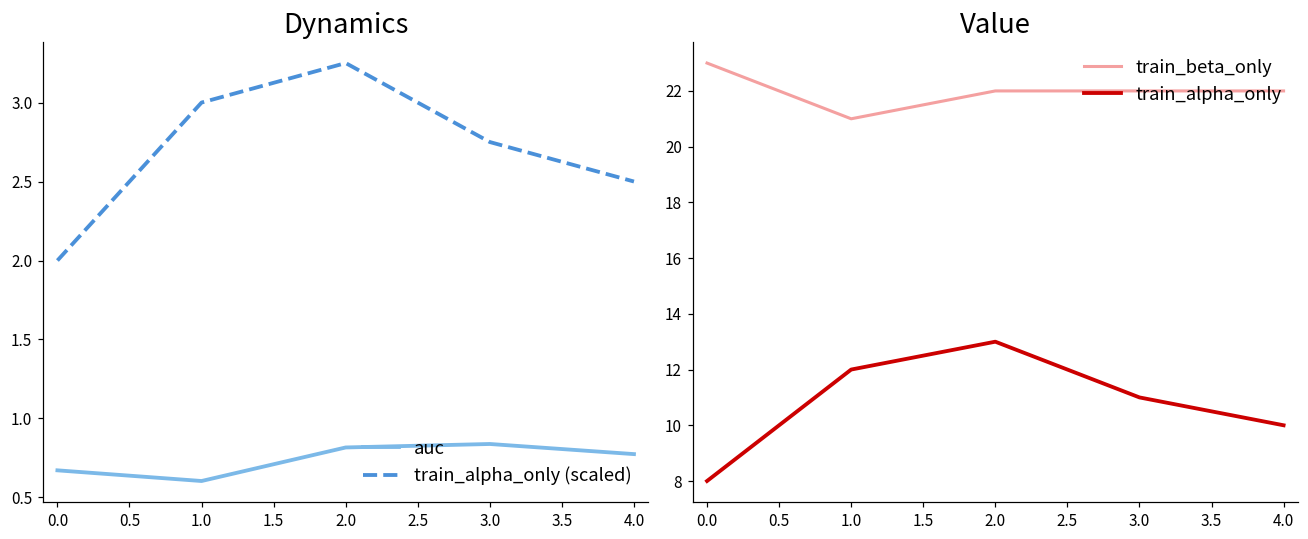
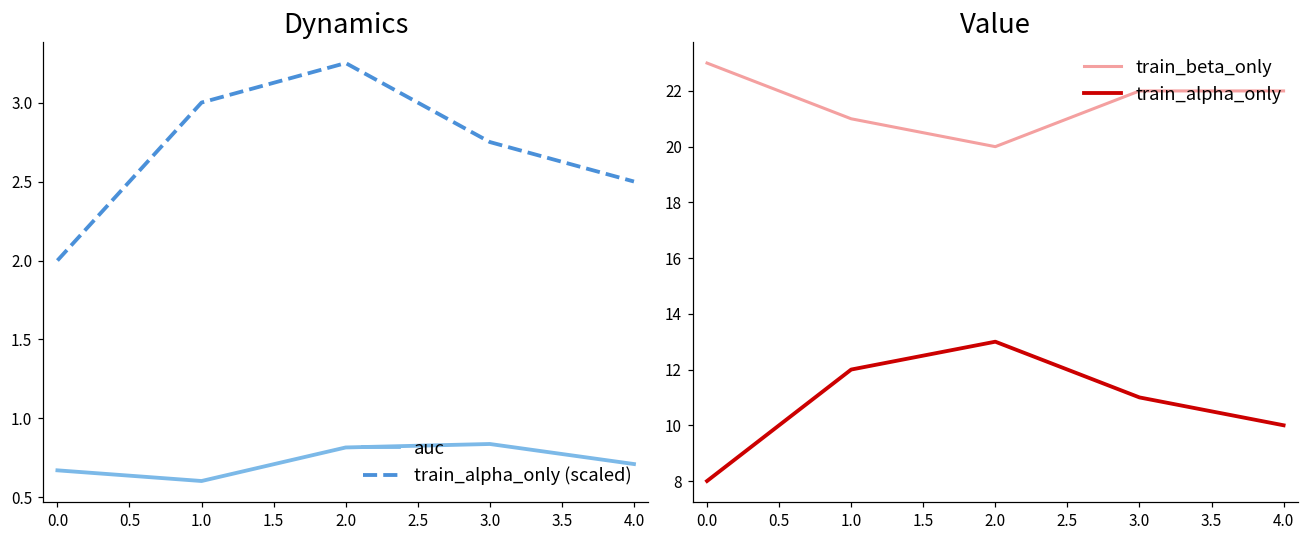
Dynamics, auc, 4.0: 0.77 -> 0.71
Value, train_beta_only, 2.0: 22 -> 20
